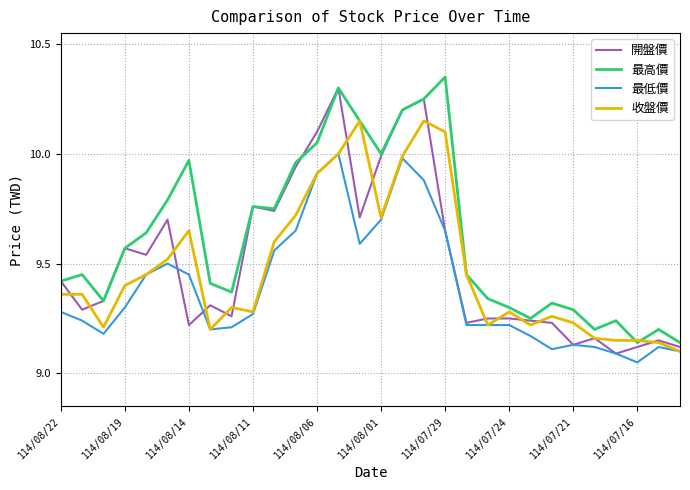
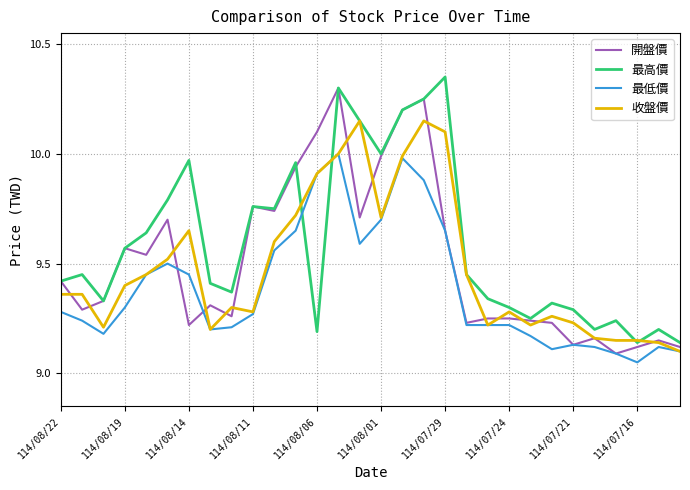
最高價, 114/08/06: 10.05 -> 9.19
